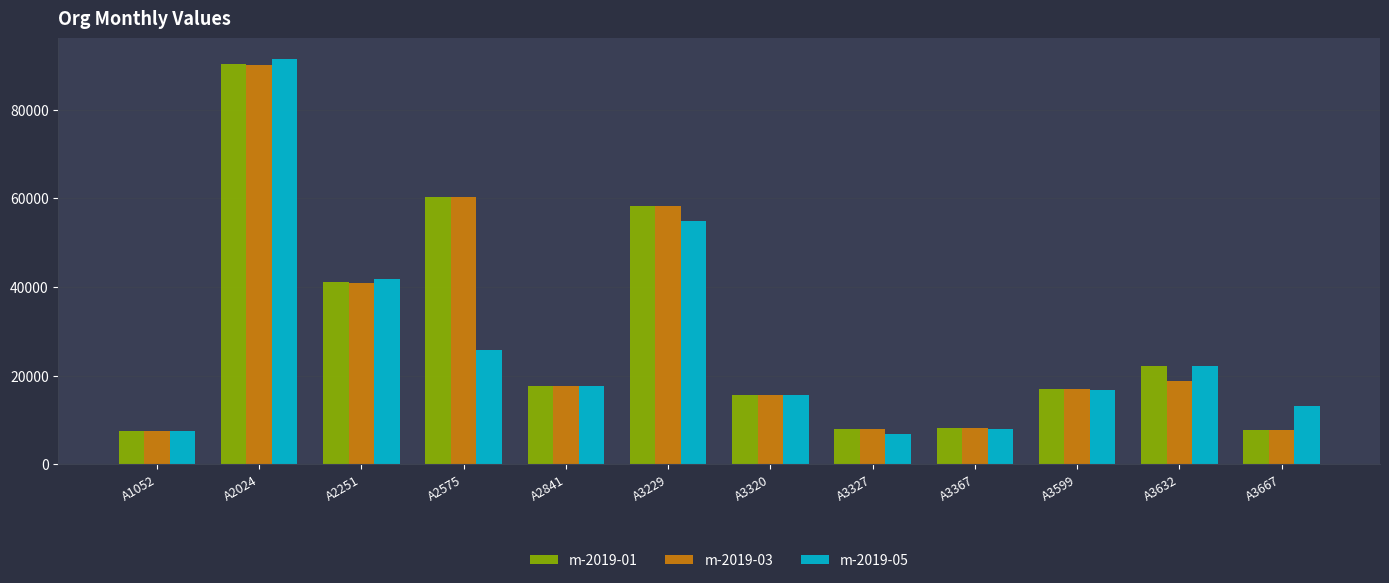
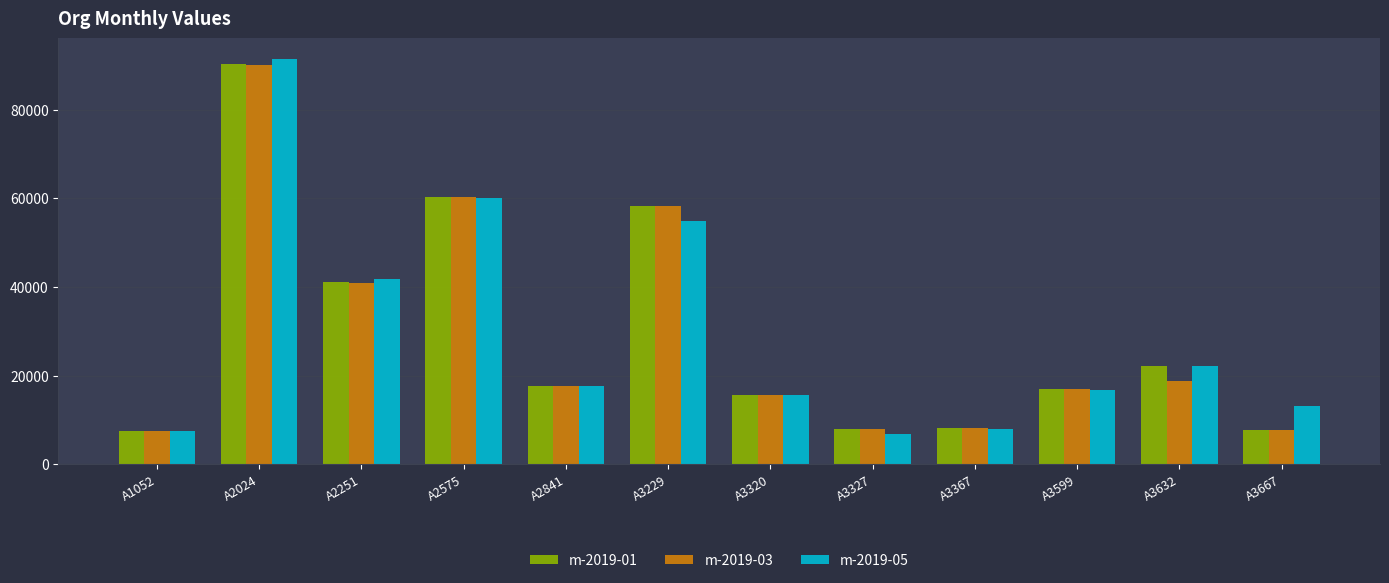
m-2019-05, A2575: 26000 -> 60000
